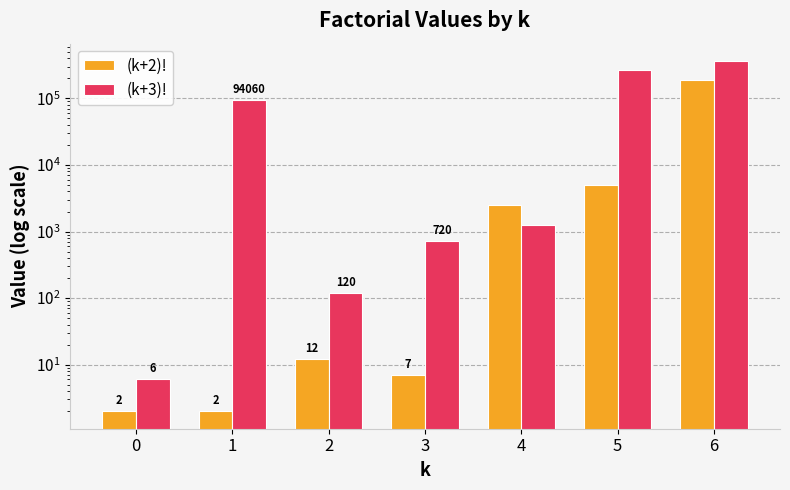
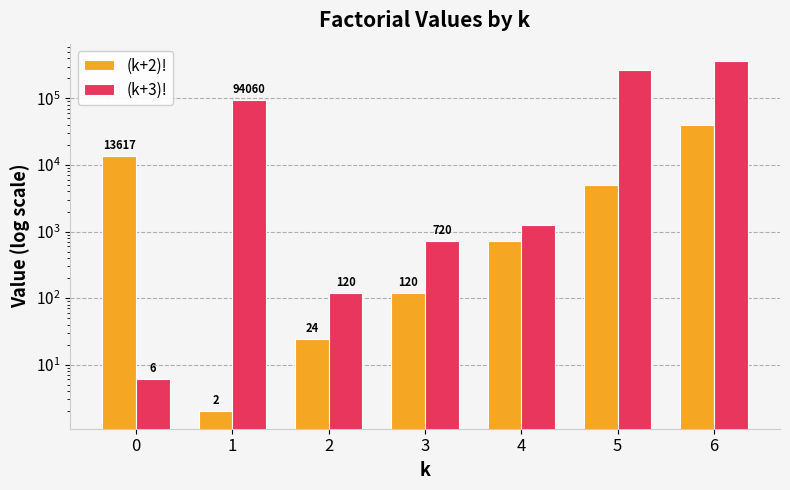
(k+2)!, 0: 2 -> 13617
(k+2)!, 2: 12 -> 24
(k+2)!, 3: 7 -> 120
(k+2)!, 4: 2500 -> 700
(k+2)!, 6: 190000 -> 40000
